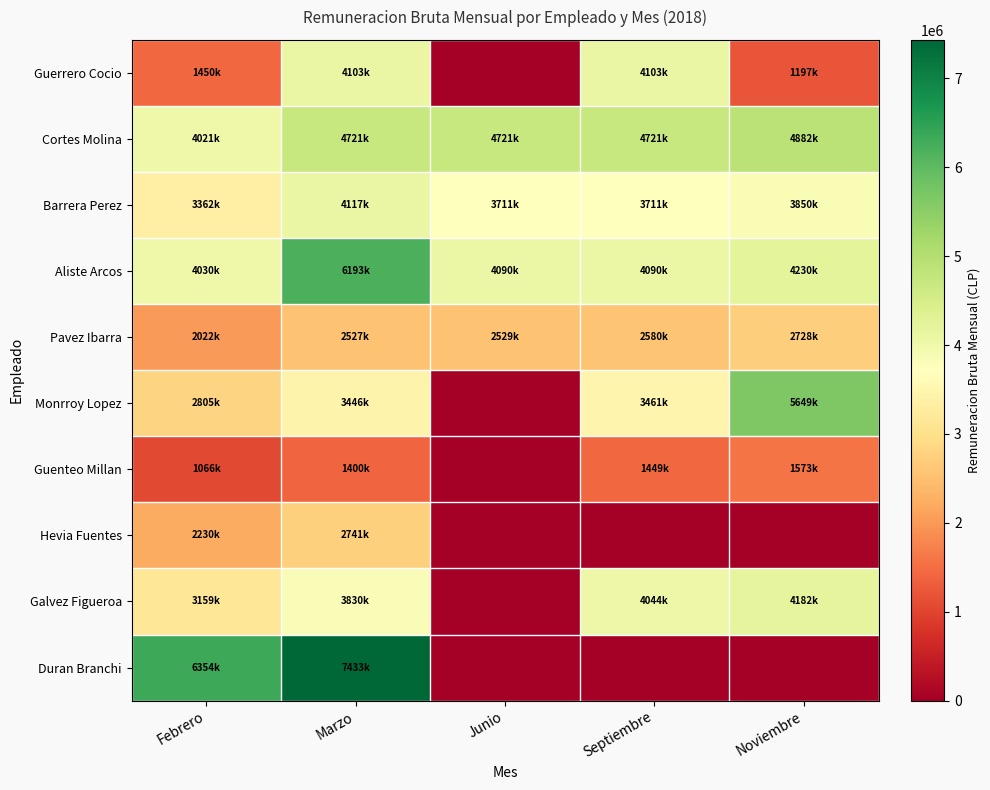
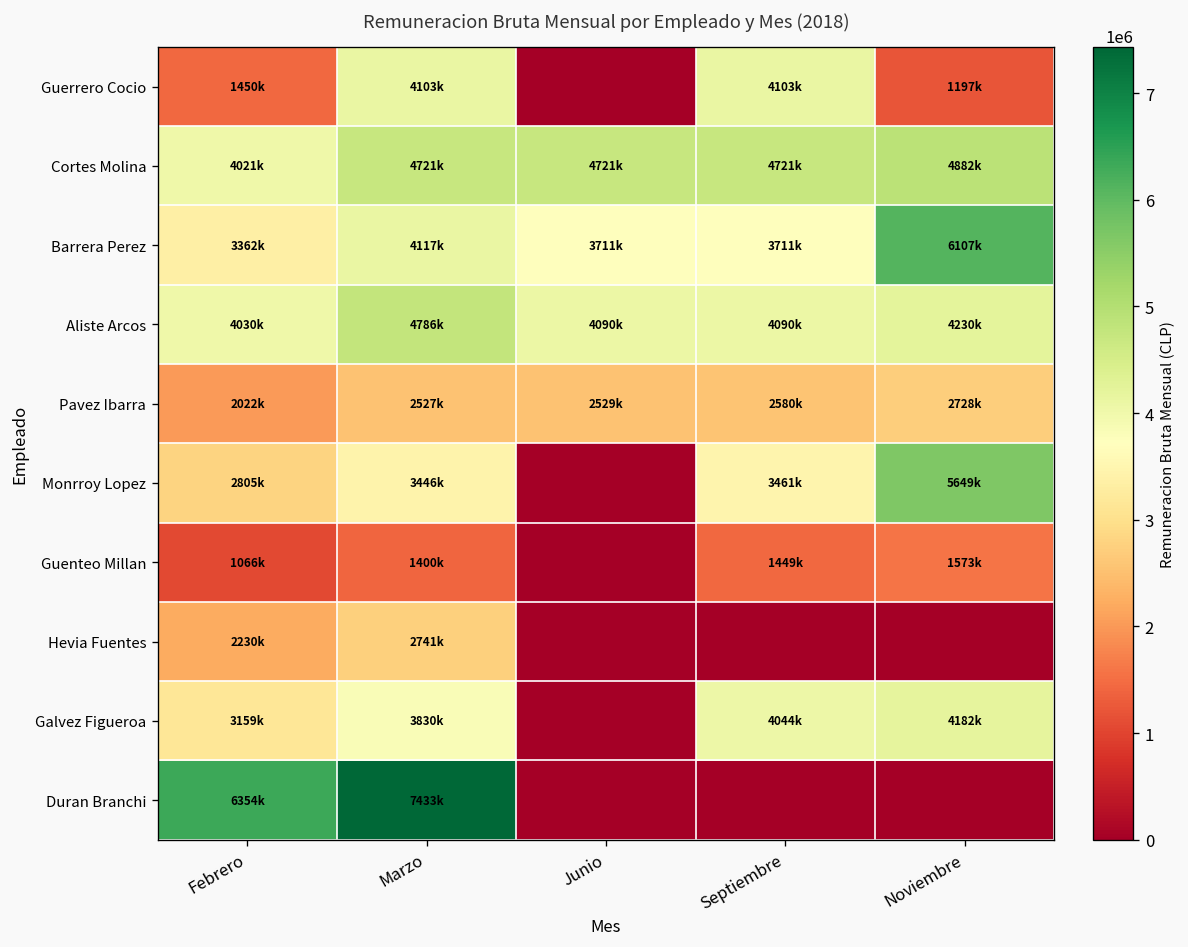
Barrera Perez, Noviembre: 3850k -> 6107k
Aliste Arcos, Marzo: 6193k -> 4786k
